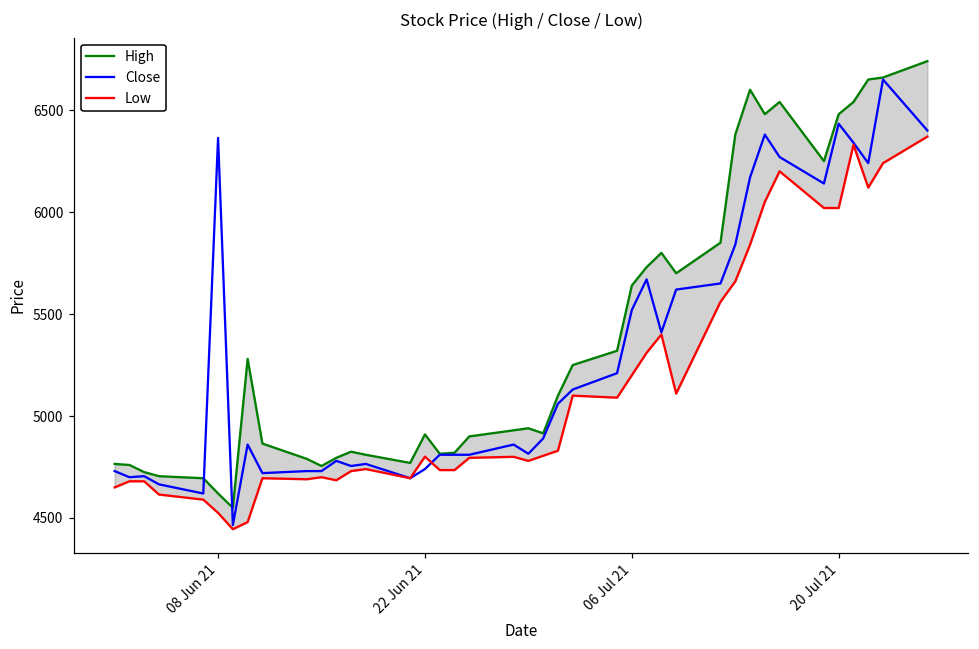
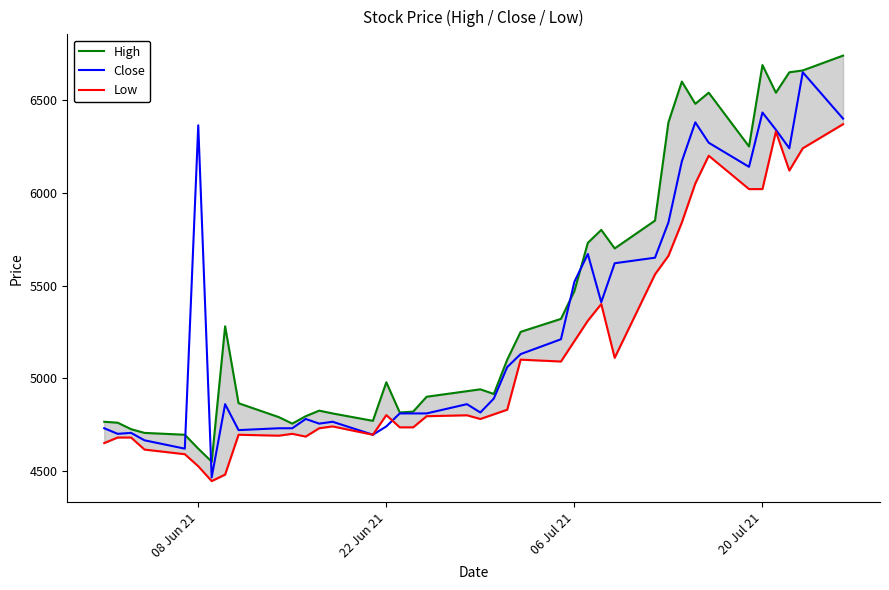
High, 22 Jun 21: 4910 -> 4980
High, 06 Jul 21: 5640 -> 5470
High, 20 Jul 21: 6480 -> 6690
